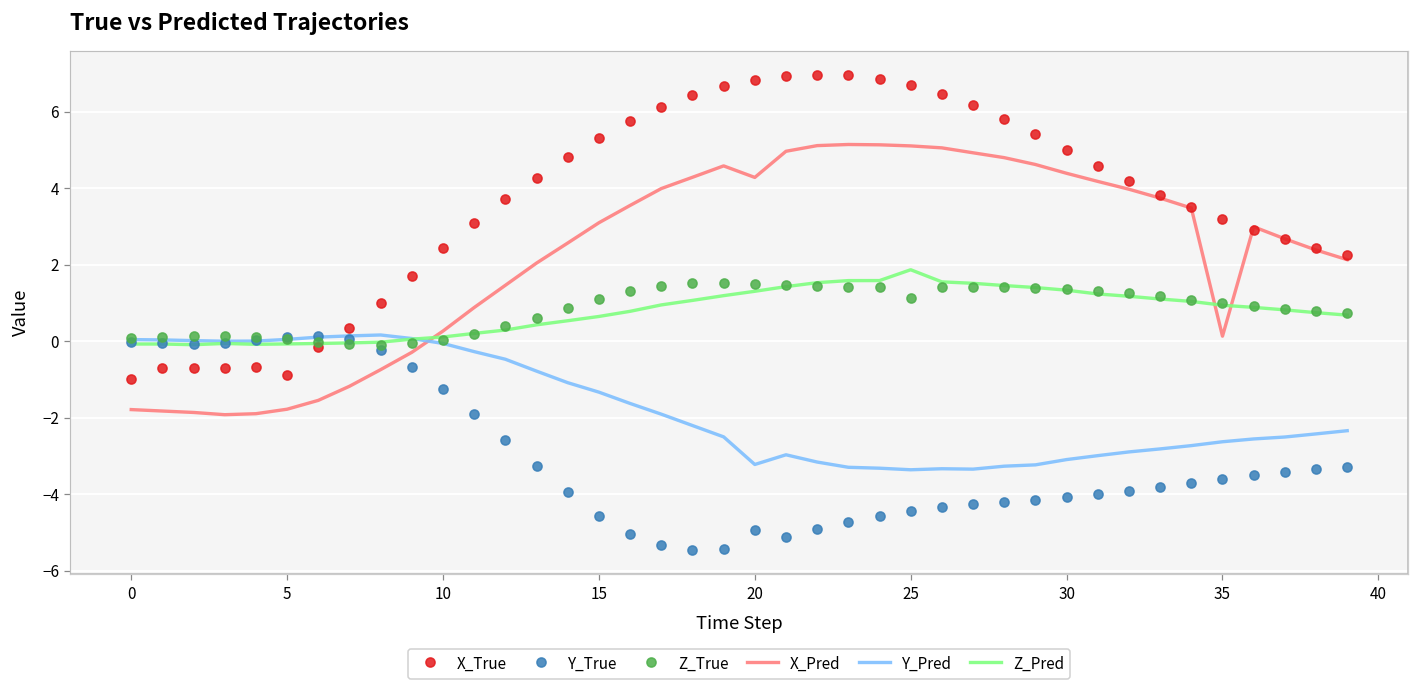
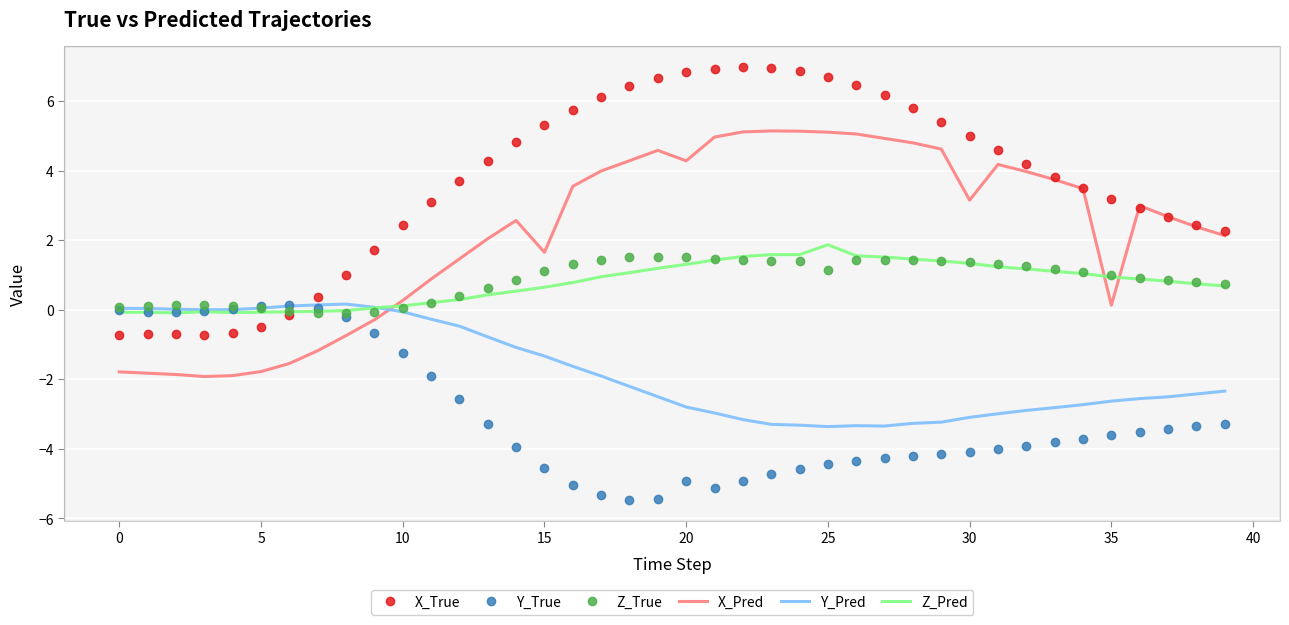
X_True, 0: -1.0 -> -0.7
X_True, 5: -0.9 -> -0.5
X_Pred, 15: 3.1 -> 1.6
Y_Pred, 20: -3.2 -> -2.8
X_Pred, 30: 4.4 -> 3.2
